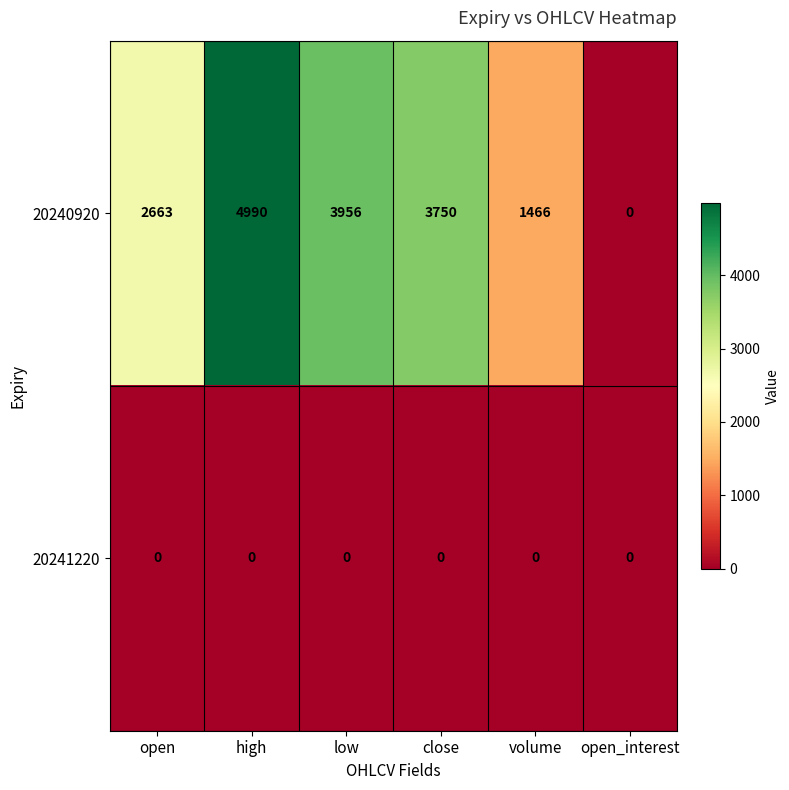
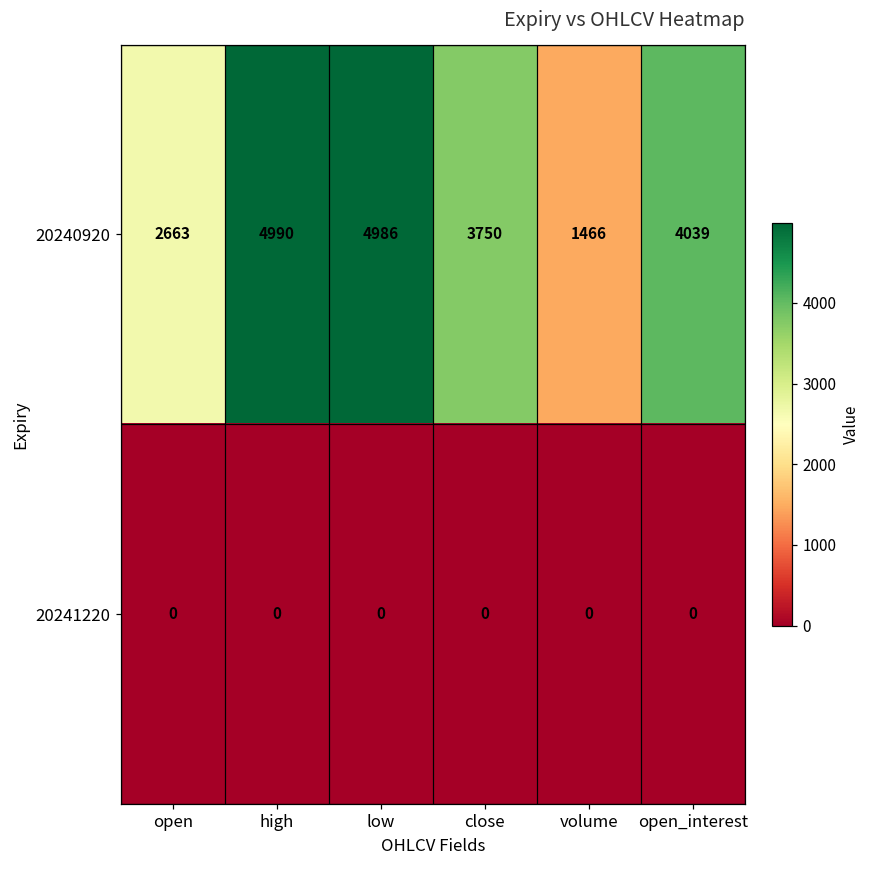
20240920, low: 3956 -> 4986
20240920, open_interest: 0 -> 4039
